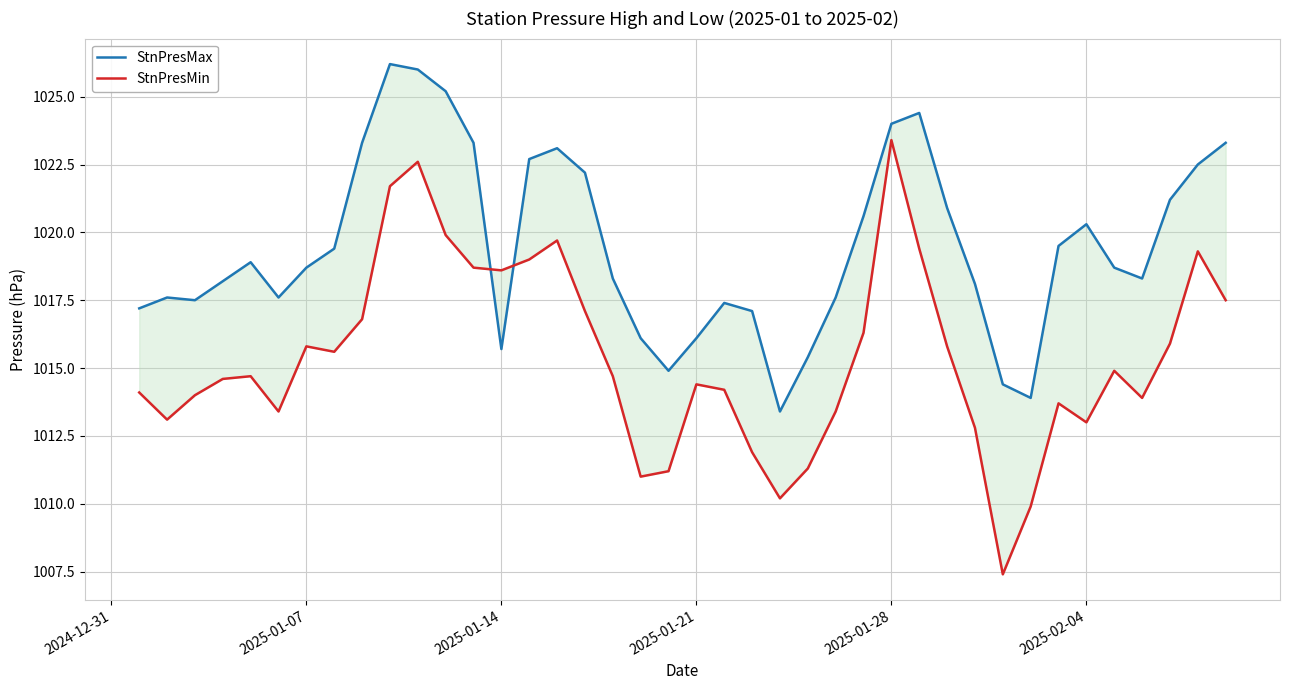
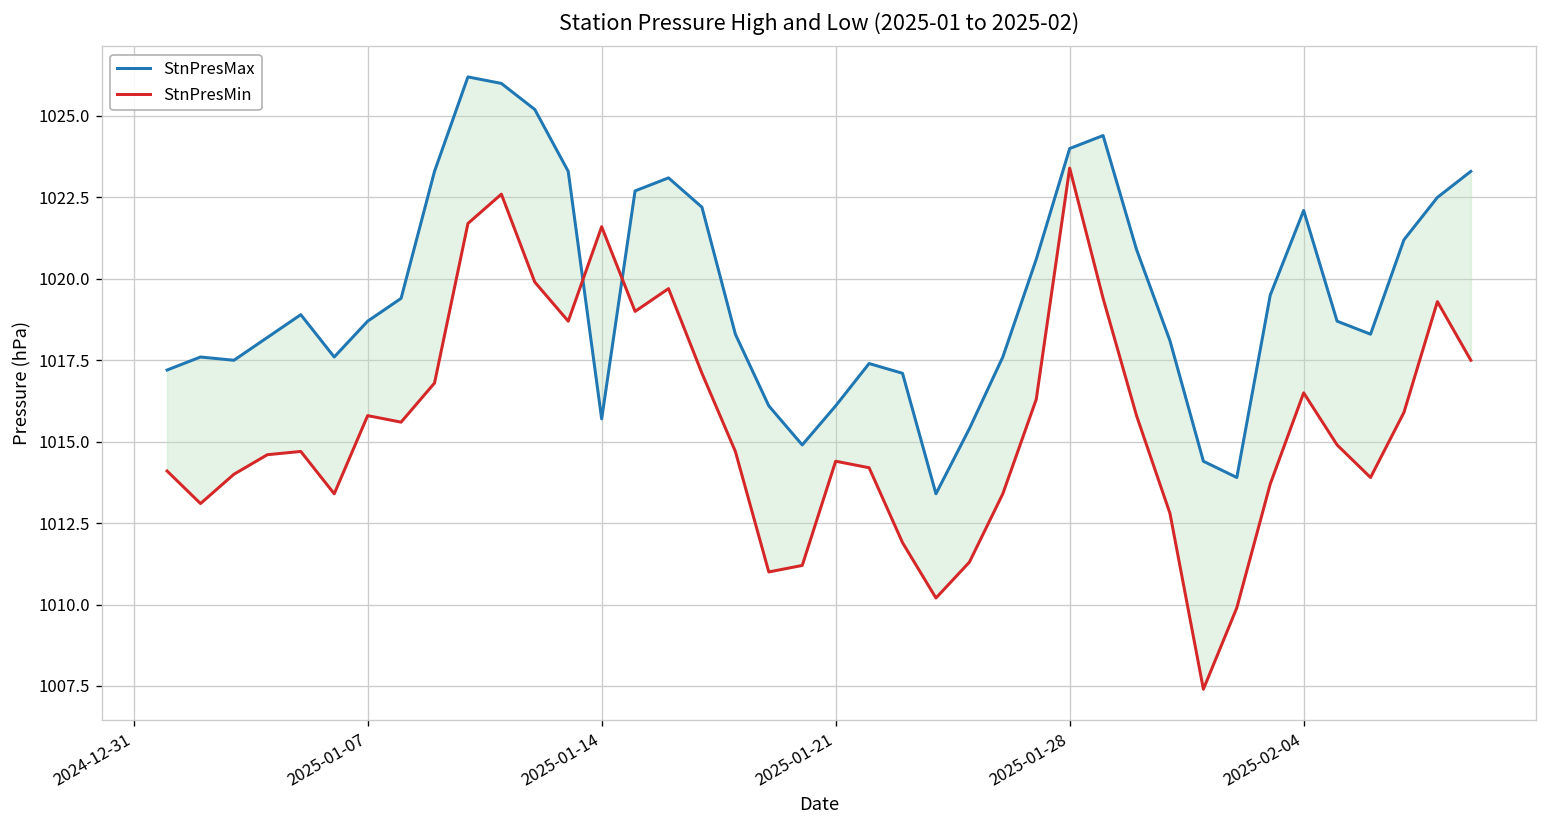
StnPresMin, 2025-01-14: 1018.6 -> 1021.6
StnPresMax, 2025-02-04: 1020.3 -> 1022.1
StnPresMin, 2025-02-04: 1013.0 -> 1016.5
